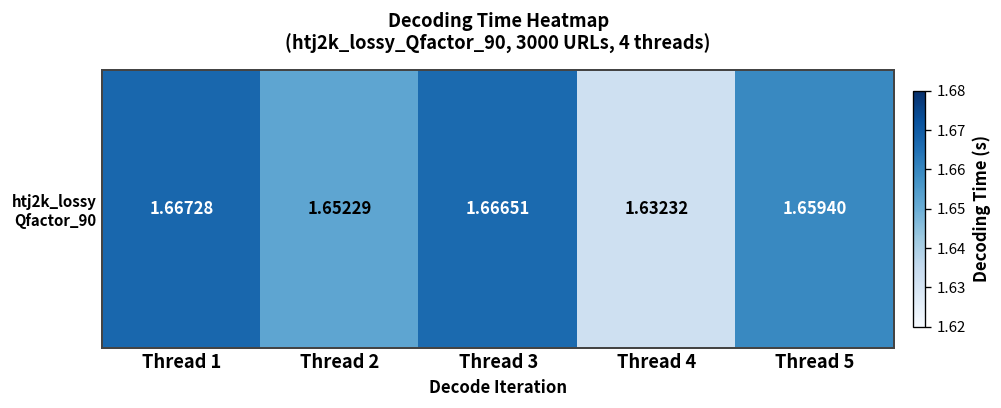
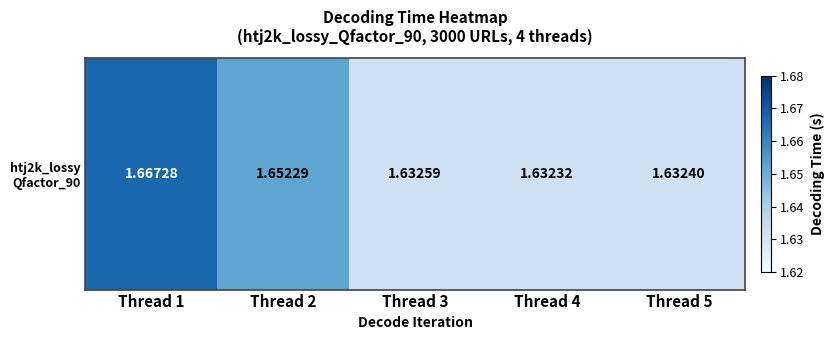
htj2k_lossy Qfactor_90, Thread 3: 1.66651 -> 1.63259
htj2k_lossy Qfactor_90, Thread 5: 1.65940 -> 1.63240
